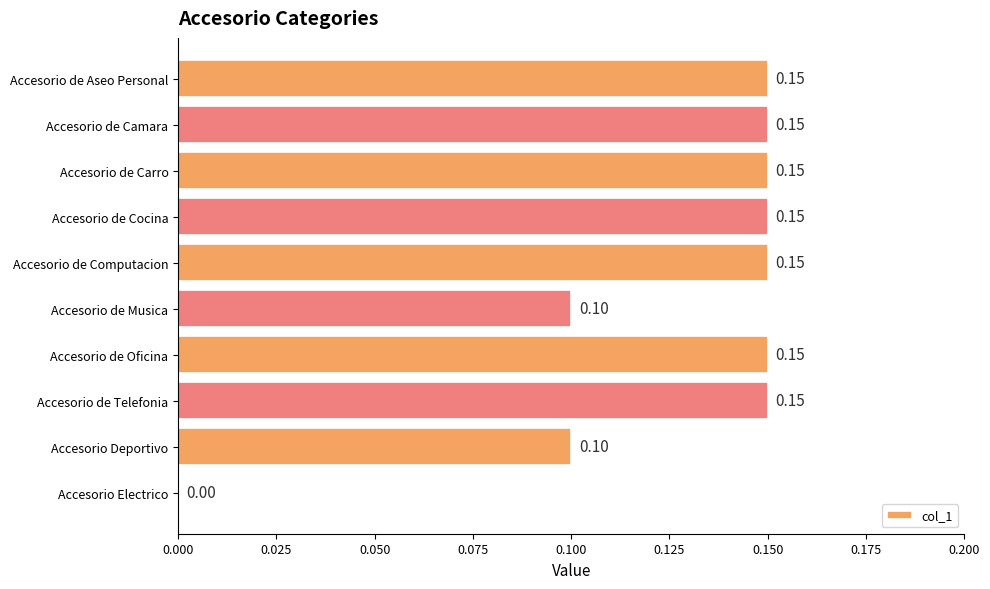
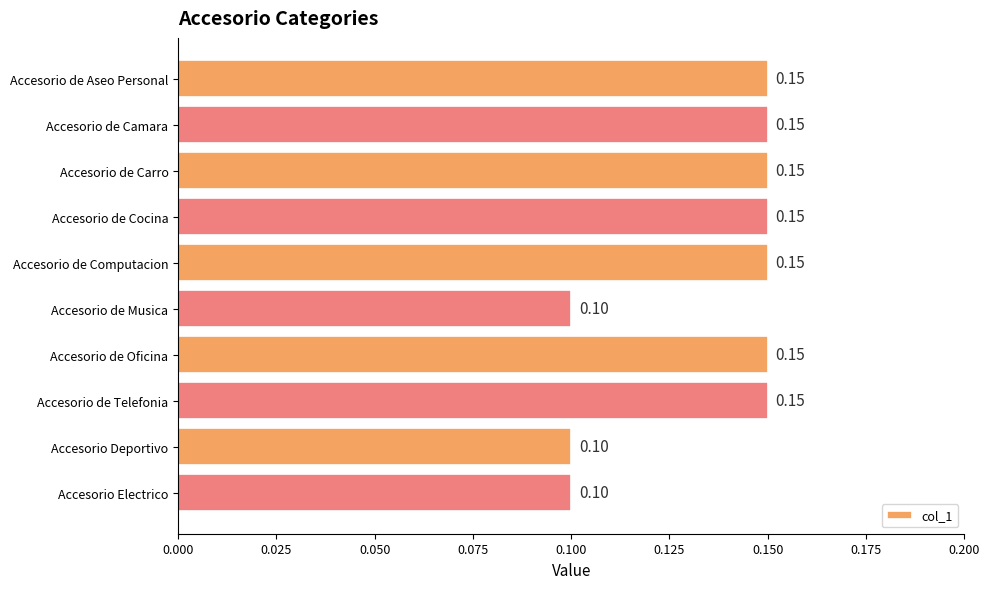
Accesorio Electrico: 0.00 -> 0.10
